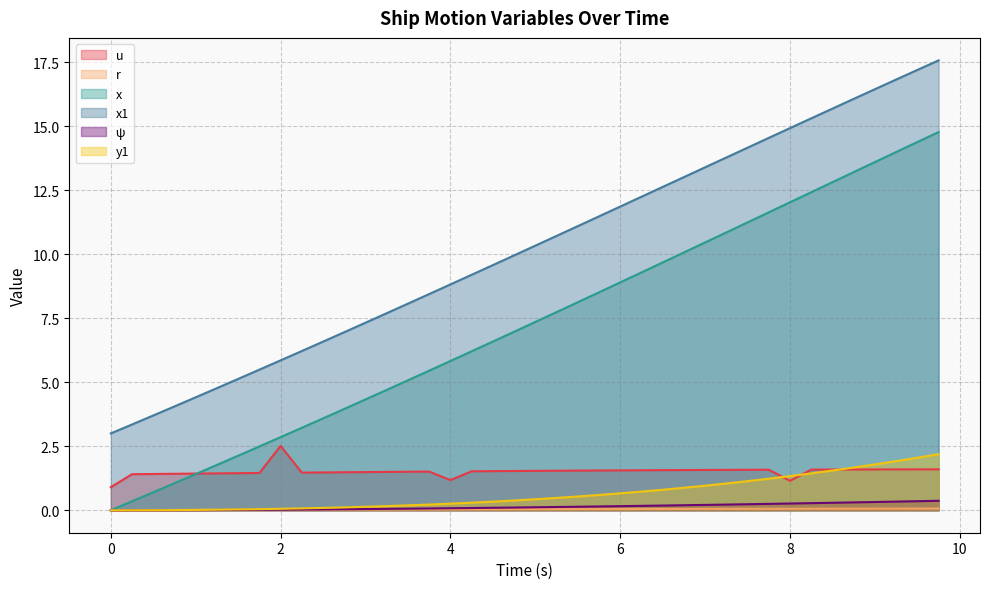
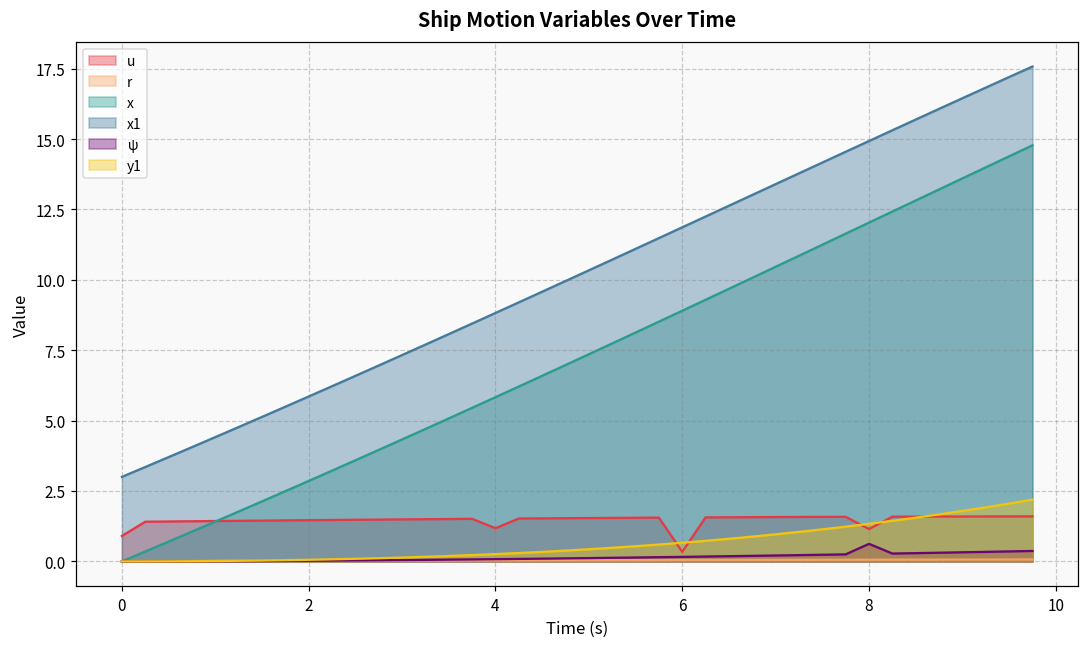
u, 2: 2.5 -> 1.5
u, 6: 1.6 -> 0.3
ψ, 8: 0.3 -> 0.6
